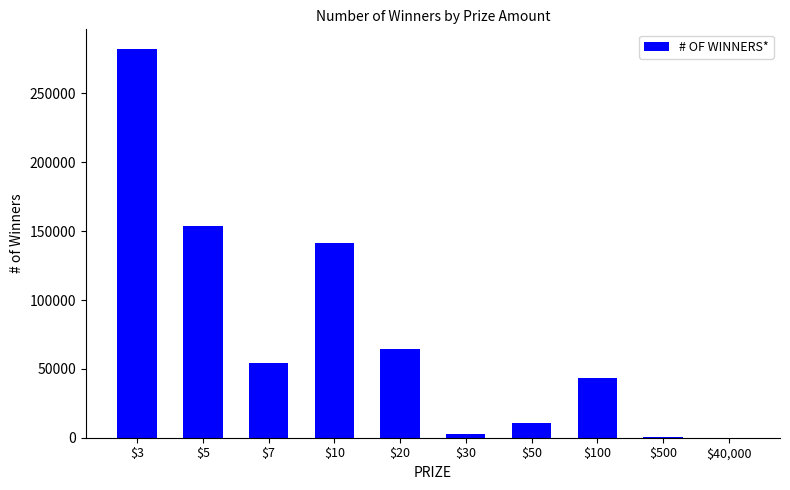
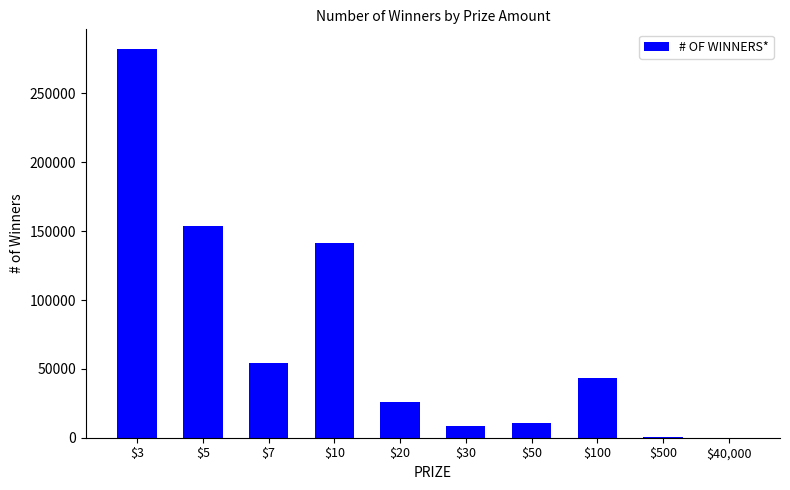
$20: 65000 -> 26000
$30: 3000 -> 9000
